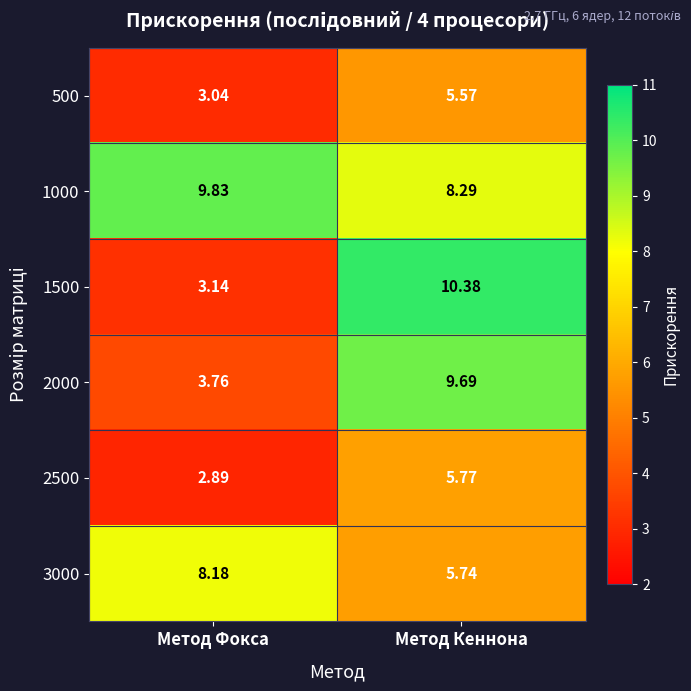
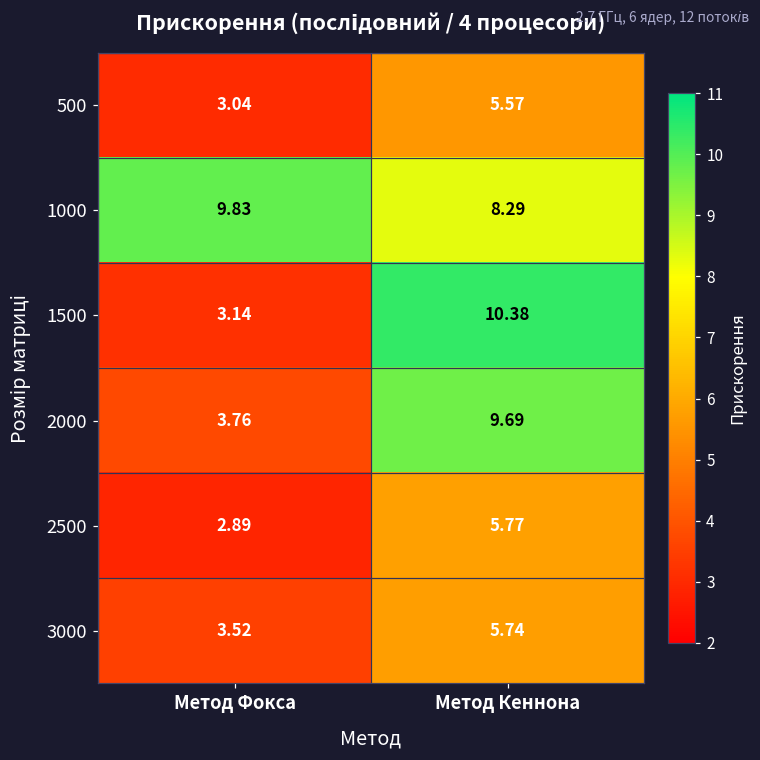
3000, Метод Фокса: 8.18 -> 3.52
